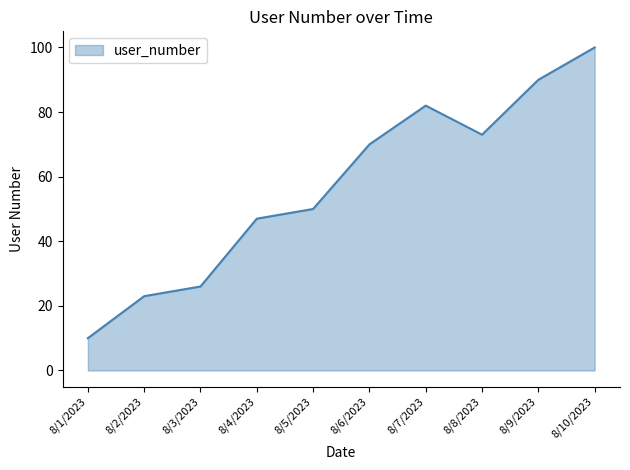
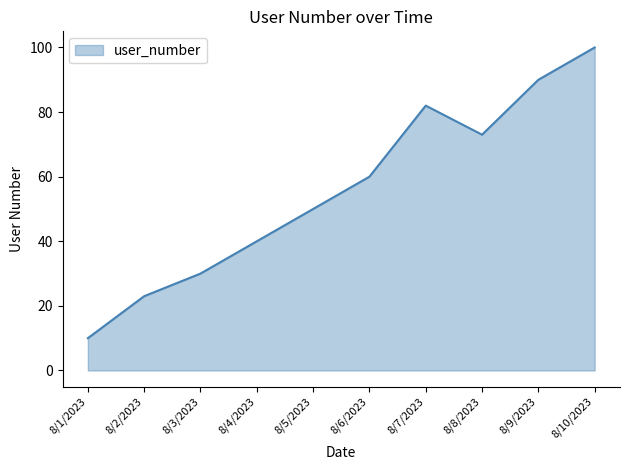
8/3/2023: 26 -> 30
8/4/2023: 47 -> 40
8/6/2023: 70 -> 60
